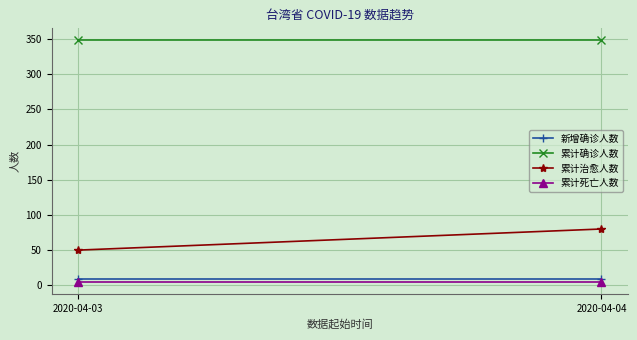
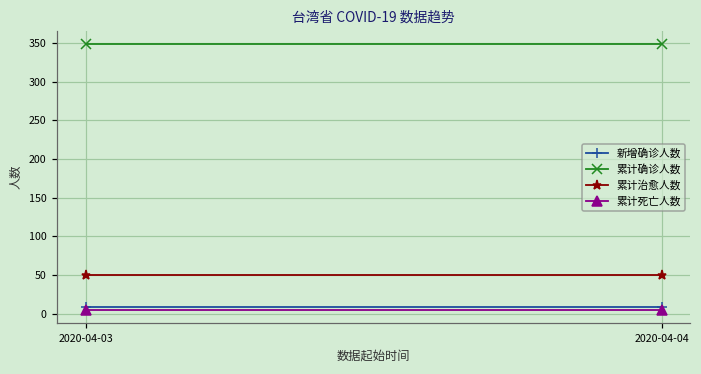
累计治愈人数, 2020-04-04: 80 -> 50
